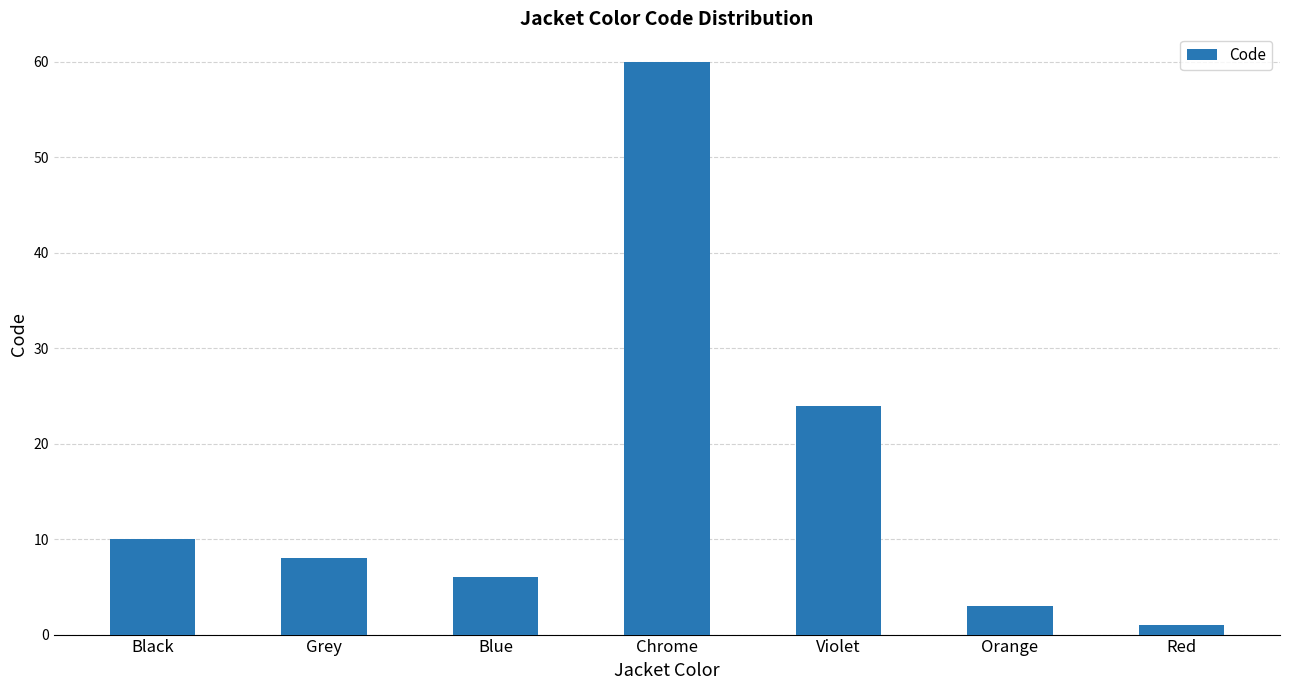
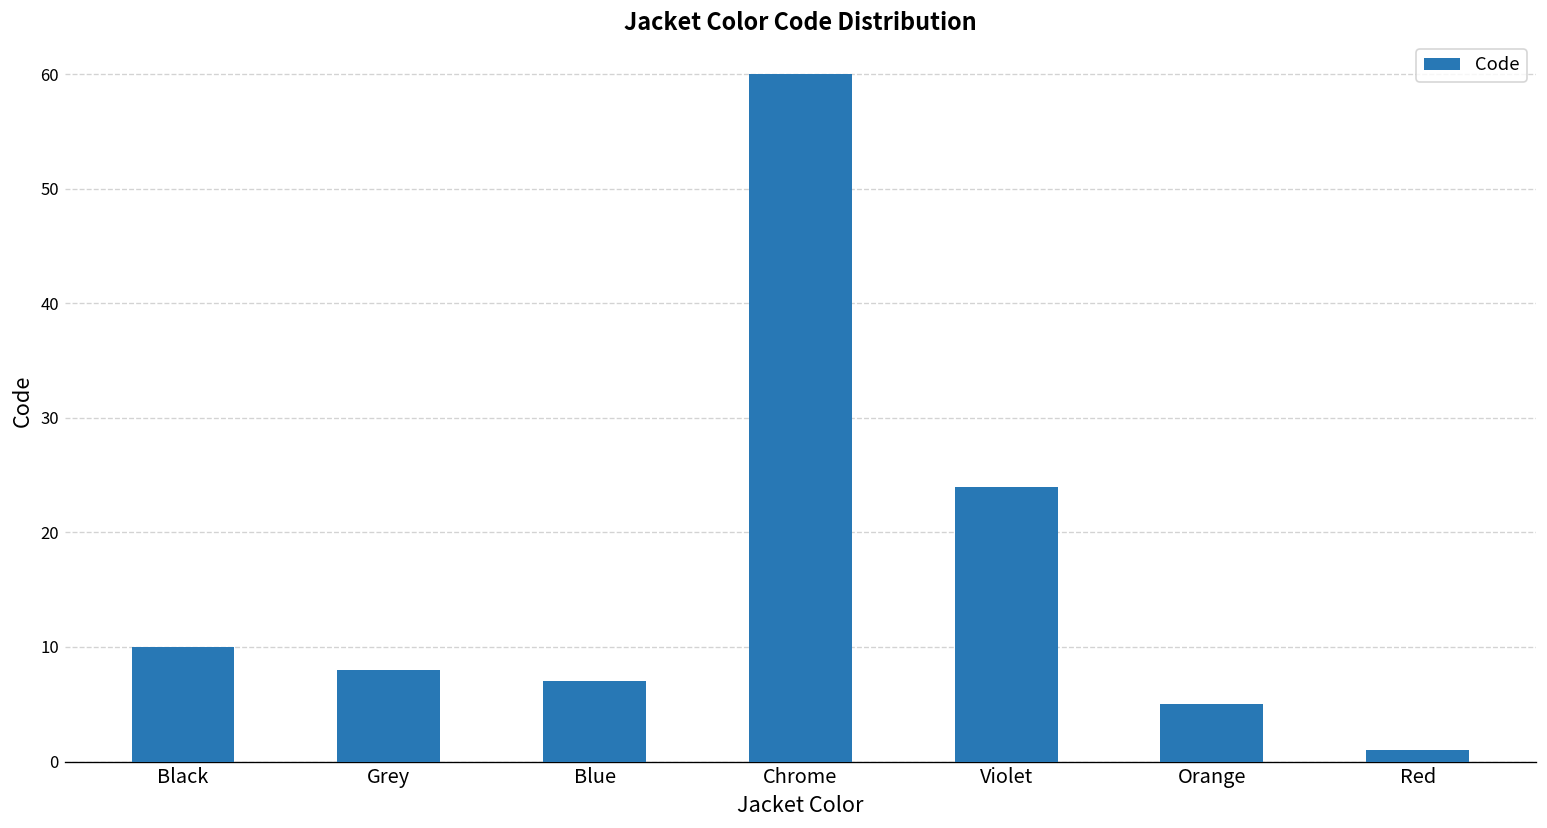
Blue: 6 -> 7
Orange: 3 -> 5
